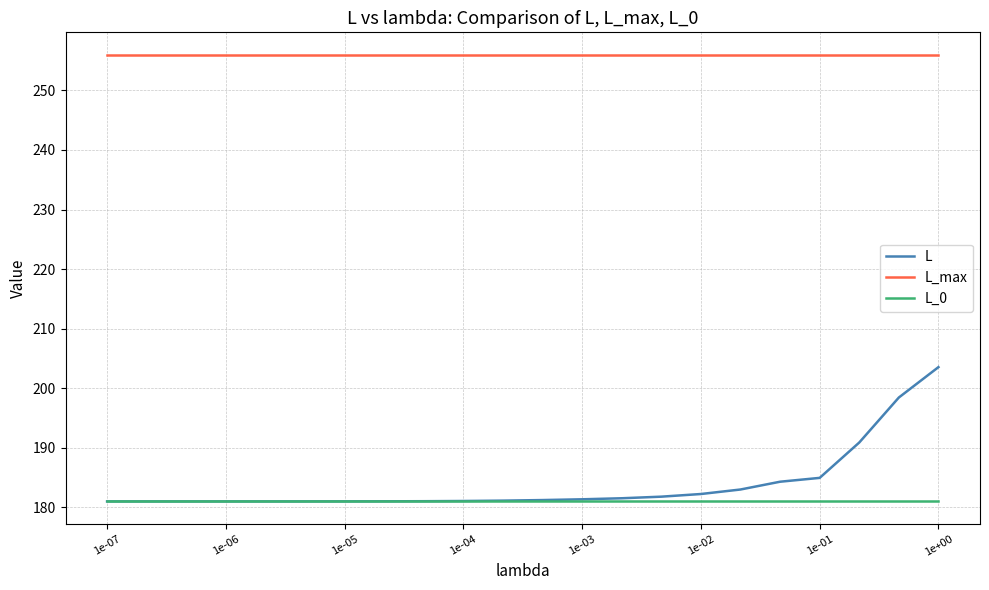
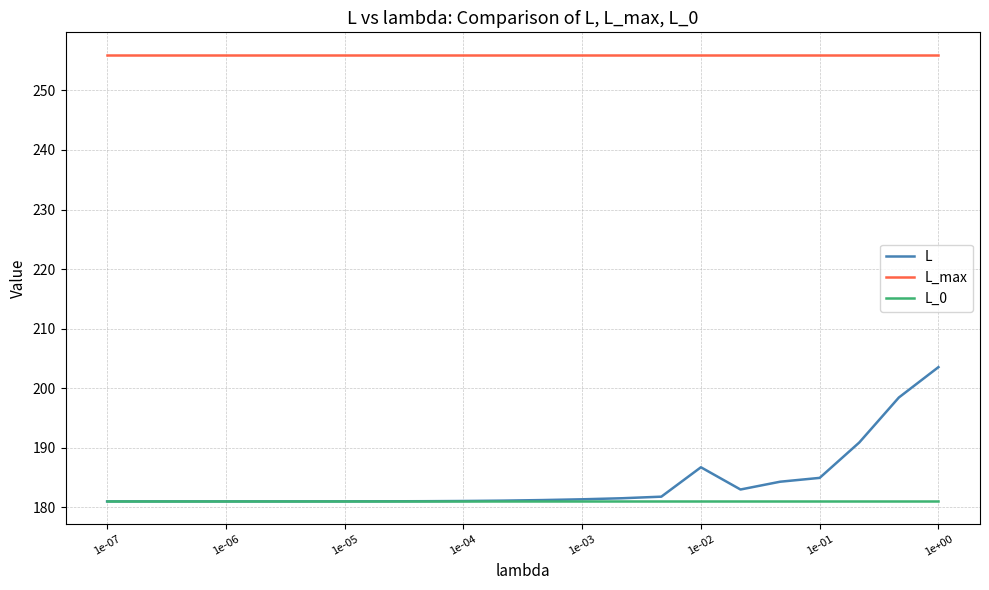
L, 1e-02: 182 -> 187
